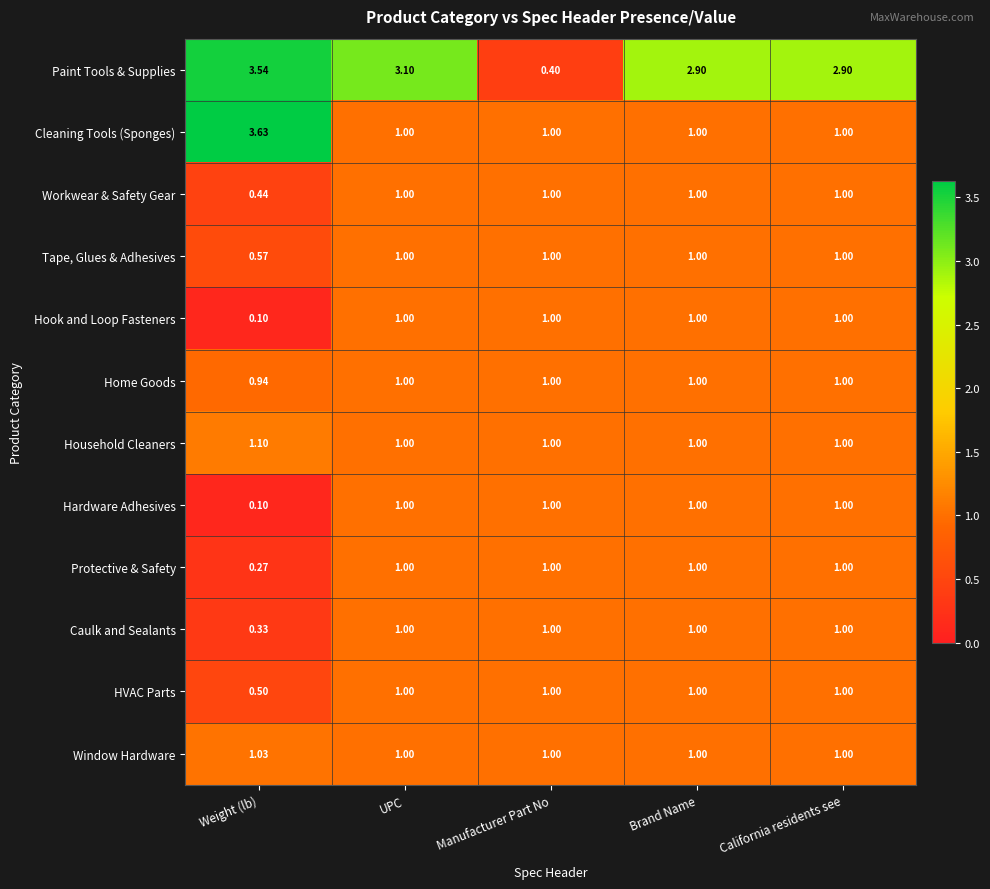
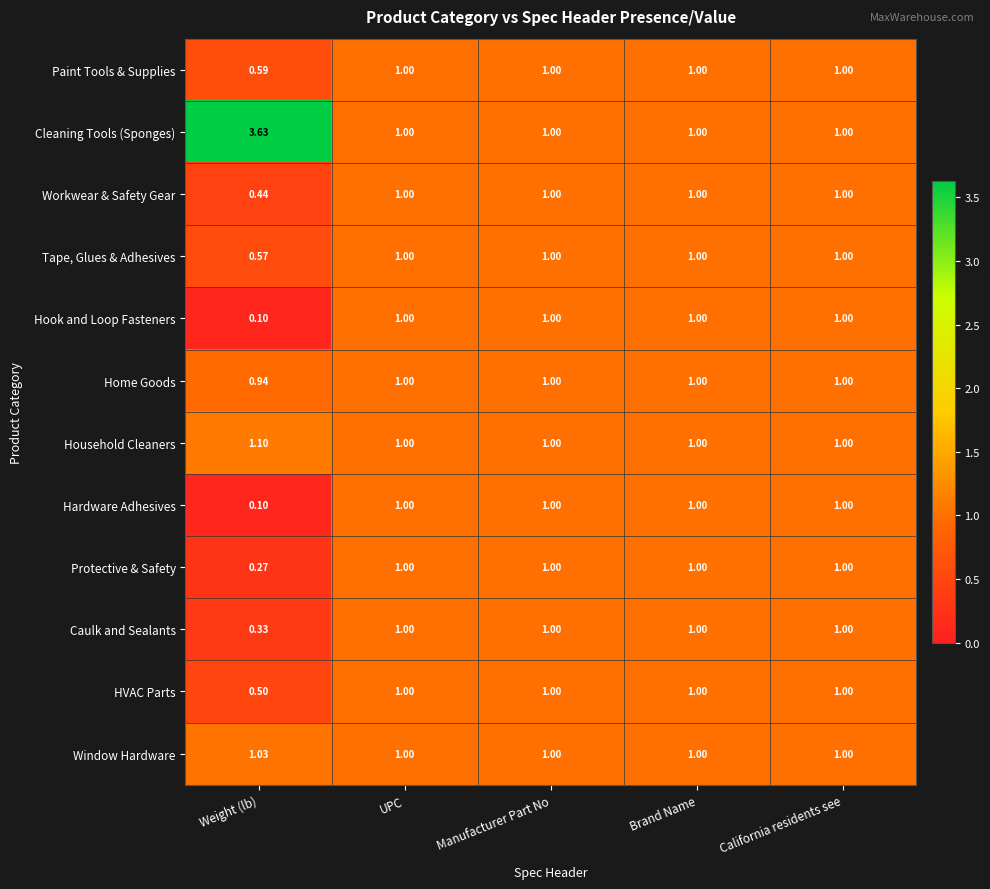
Paint Tools & Supplies, Weight (lb): 3.54 -> 0.59
Paint Tools & Supplies, UPC: 3.10 -> 1.00
Paint Tools & Supplies, Manufacturer Part No: 0.40 -> 1.00
Paint Tools & Supplies, Brand Name: 2.90 -> 1.00
Paint Tools & Supplies, California residents see: 2.90 -> 1.00
